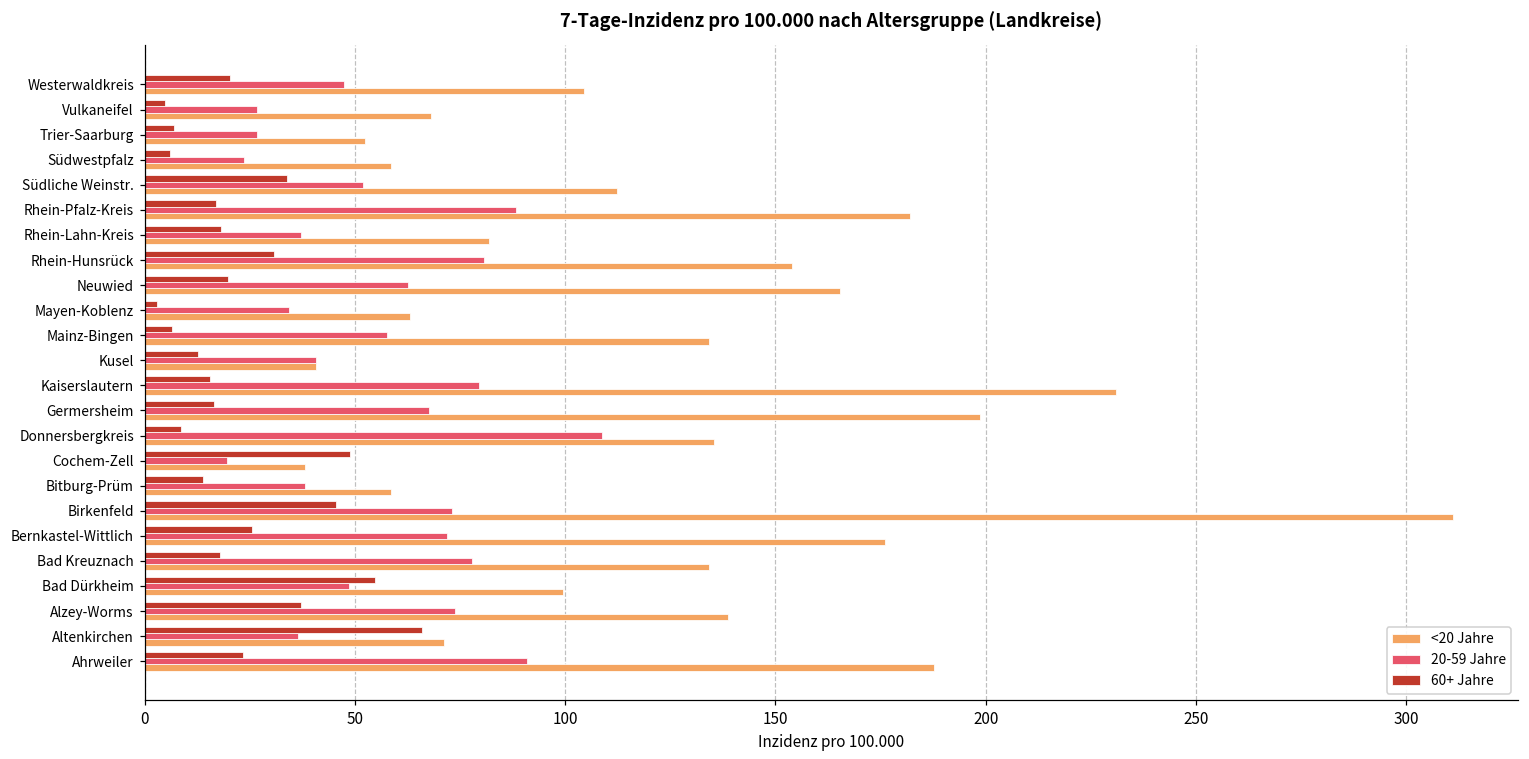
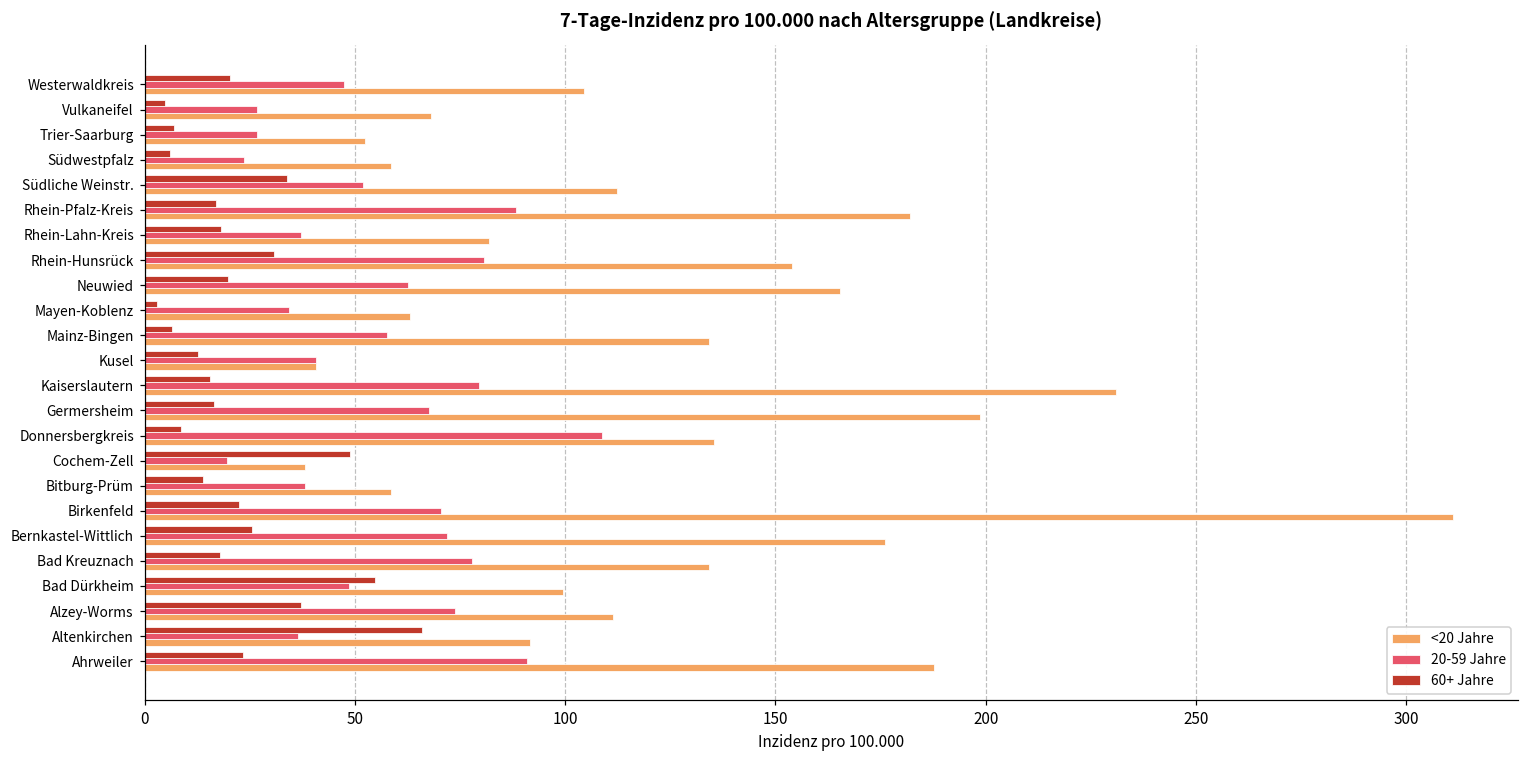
60+ Jahre, Birkenfeld: 46 -> 23
20-59 Jahre, Birkenfeld: 73 -> 71
<20 Jahre, Alzey-Worms: 139 -> 111
<20 Jahre, Altenkirchen: 71 -> 92
